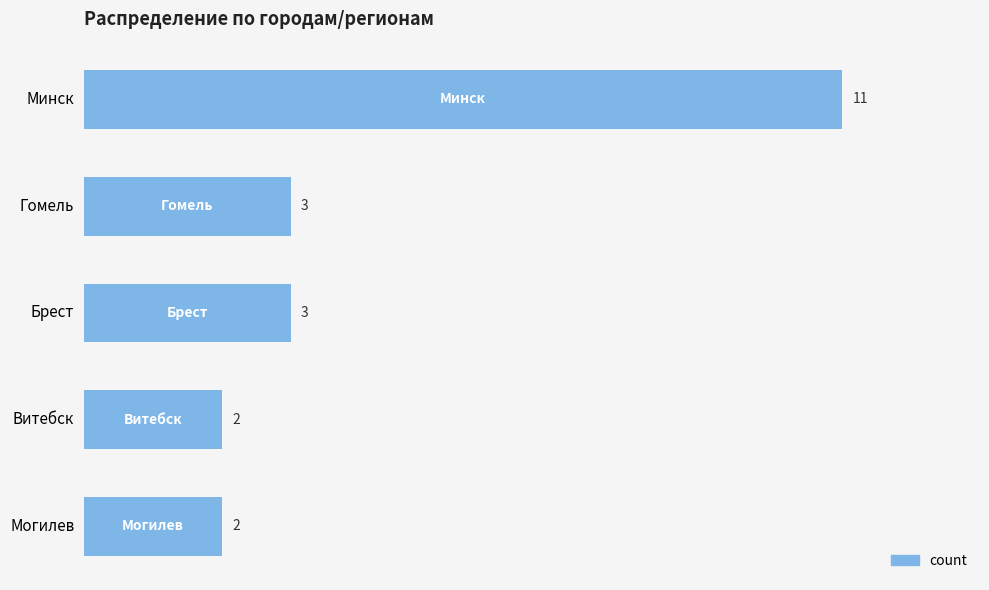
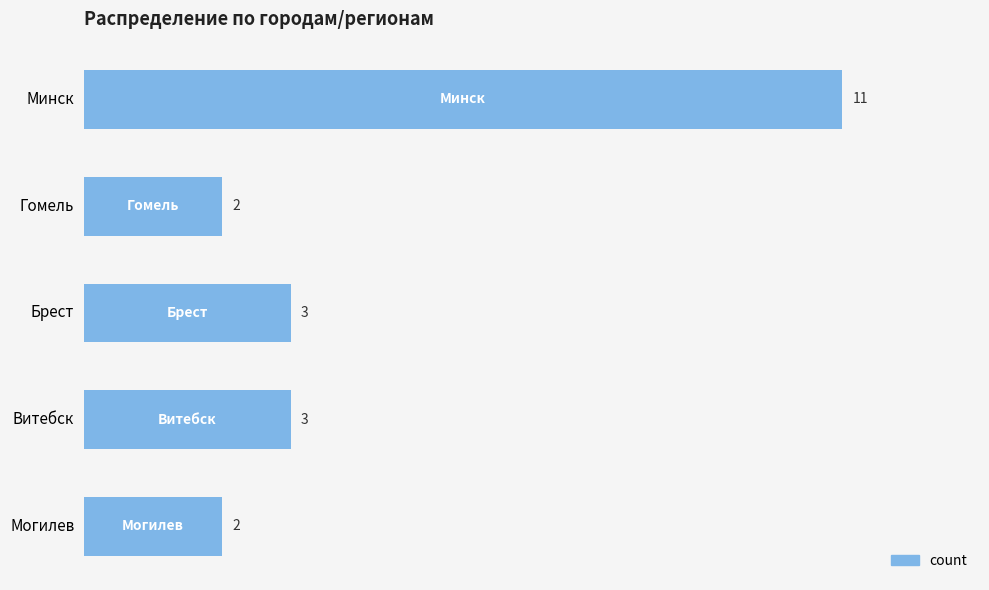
Гомель: 3 -> 2
Витебск: 2 -> 3
